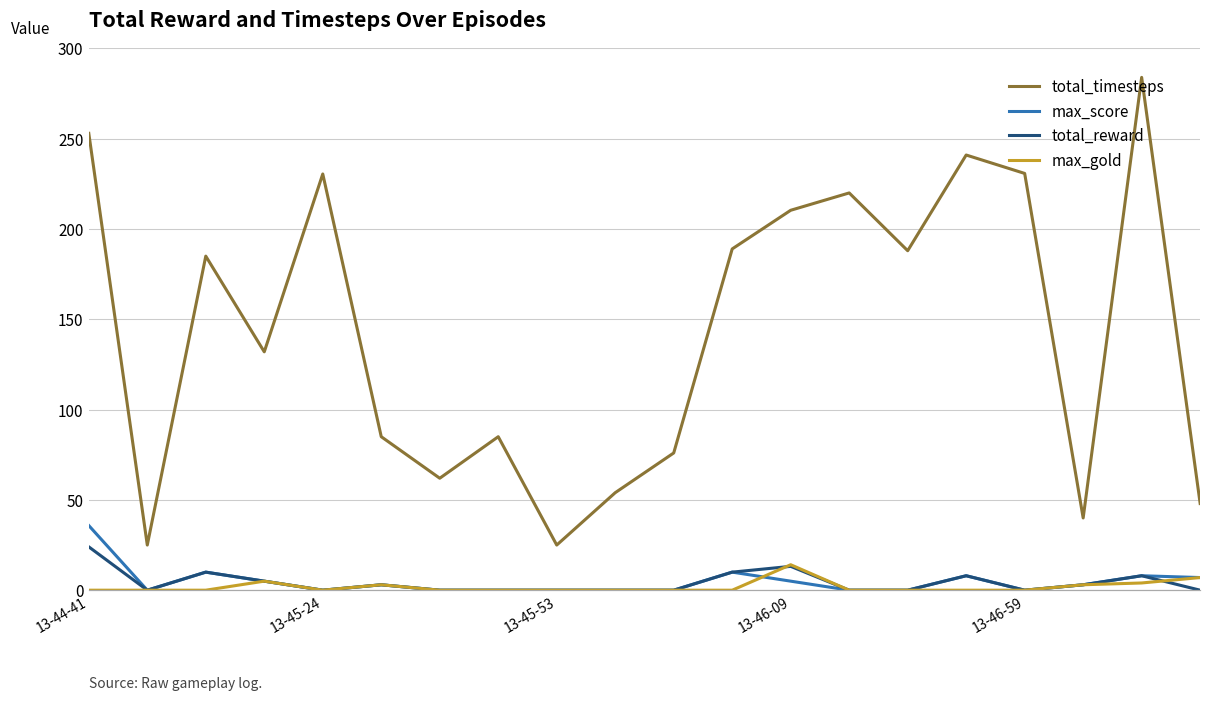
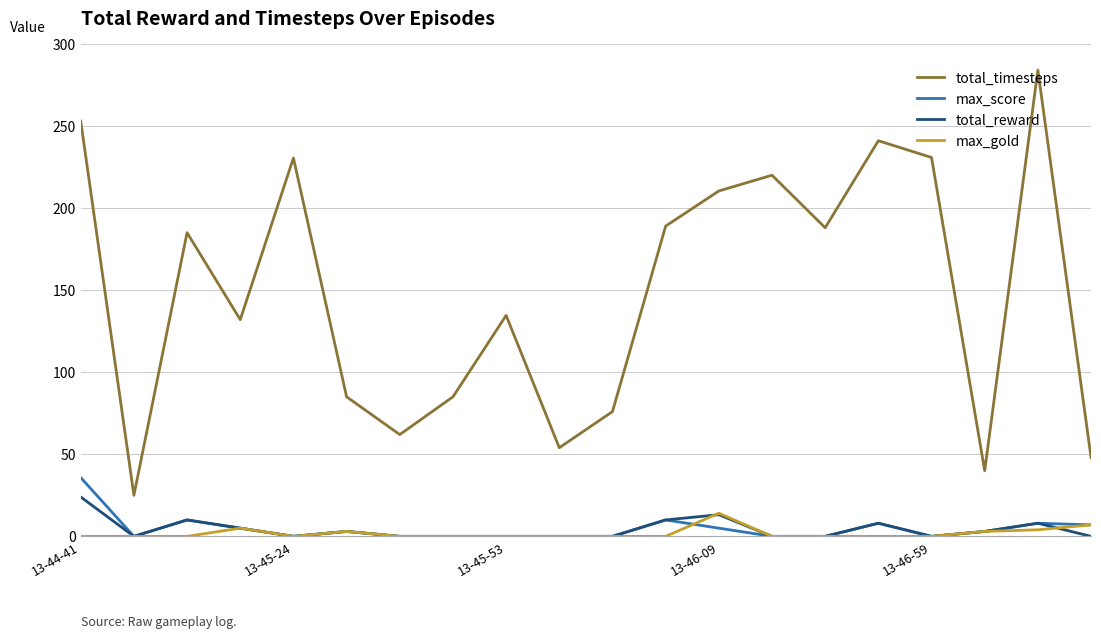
total_timesteps, 13-45-53: 25 -> 135
